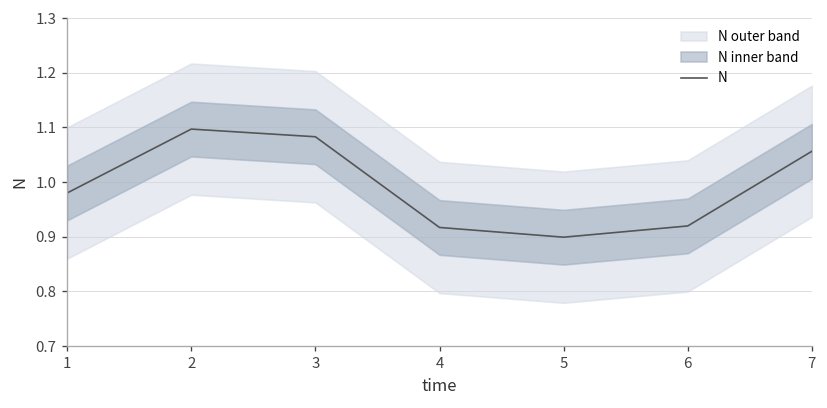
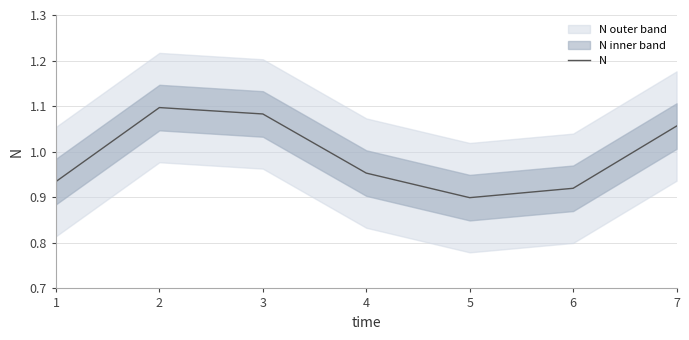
N, 1: 0.98 -> 0.93
N, 4: 0.92 -> 0.95
